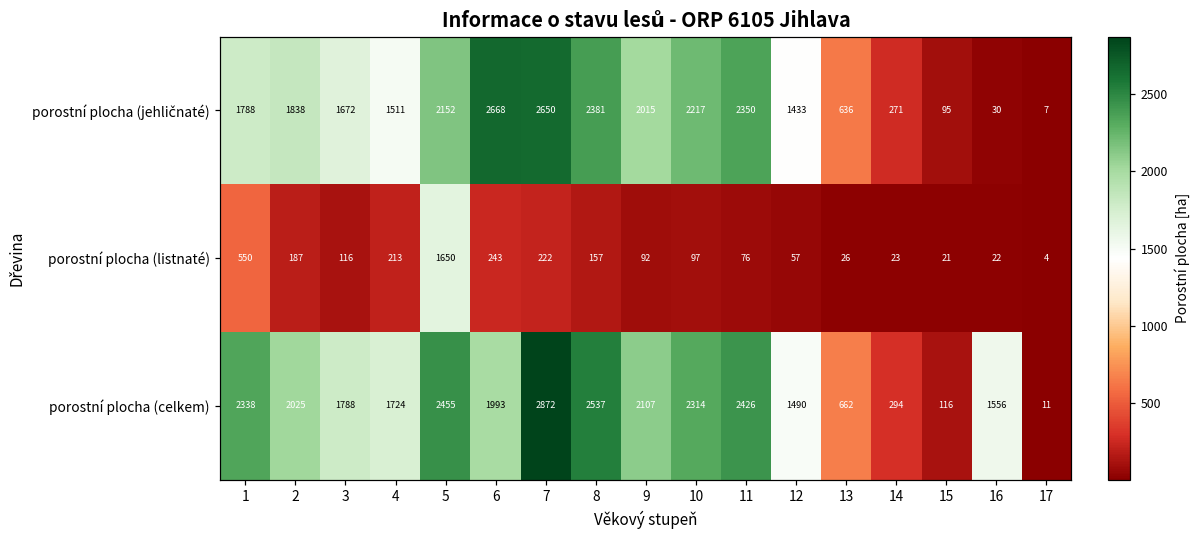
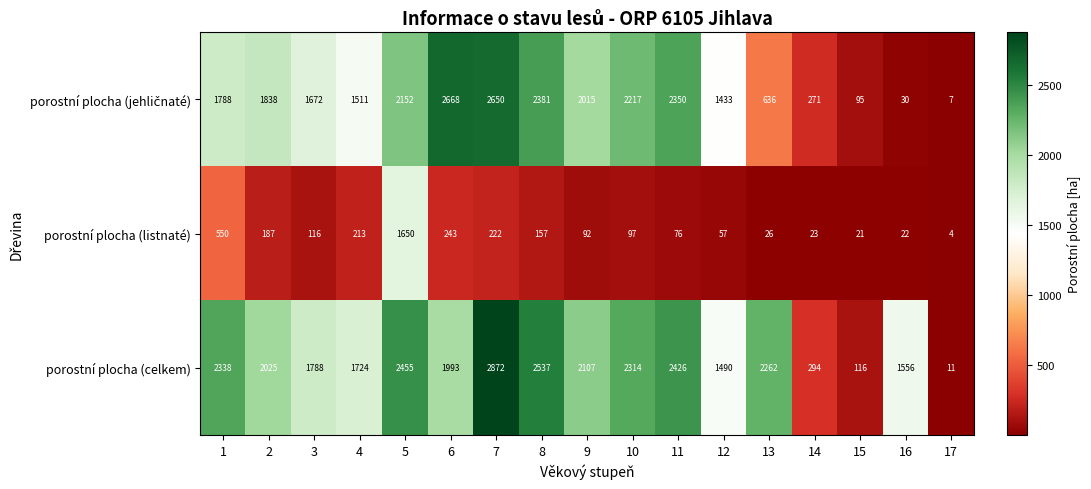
porostní plocha (celkem), 13: 662 -> 2262
